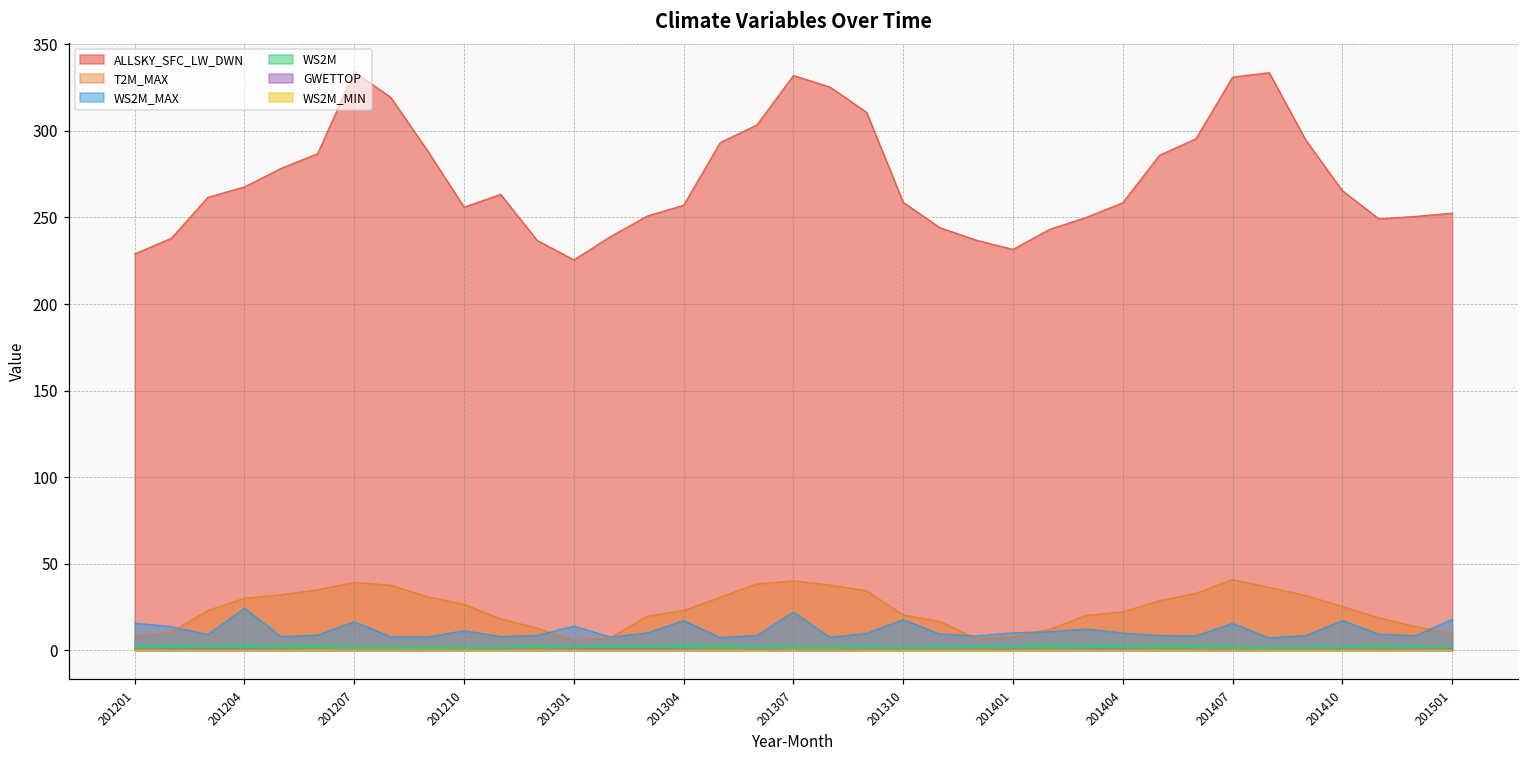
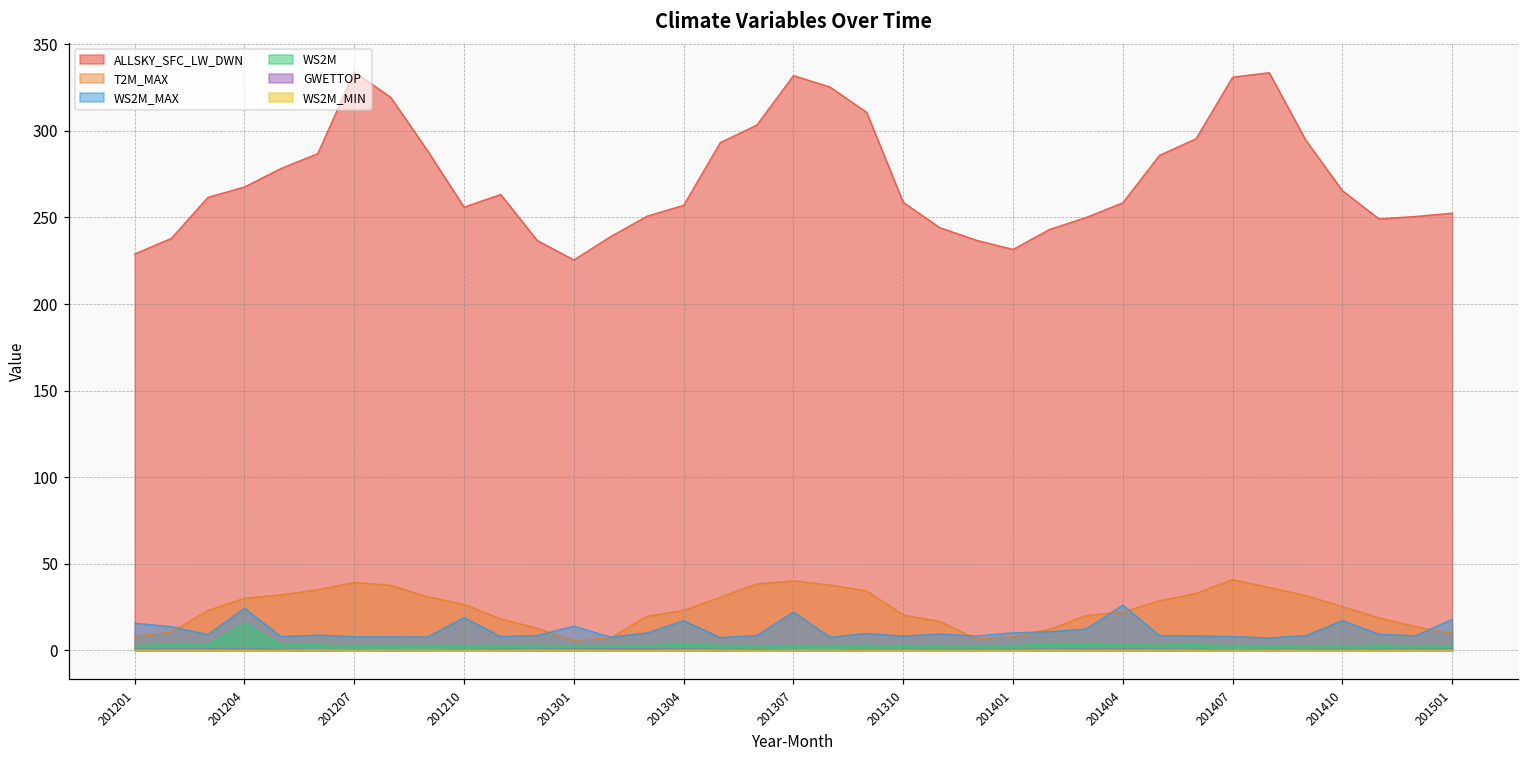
WS2M, 201204: 3 -> 16
WS2M_MAX, 201207: 16 -> 8
WS2M_MAX, 201210: 11 -> 19
WS2M_MAX, 201310: 18 -> 8
WS2M_MAX, 201404: 10 -> 26
WS2M_MAX, 201407: 16 -> 8
